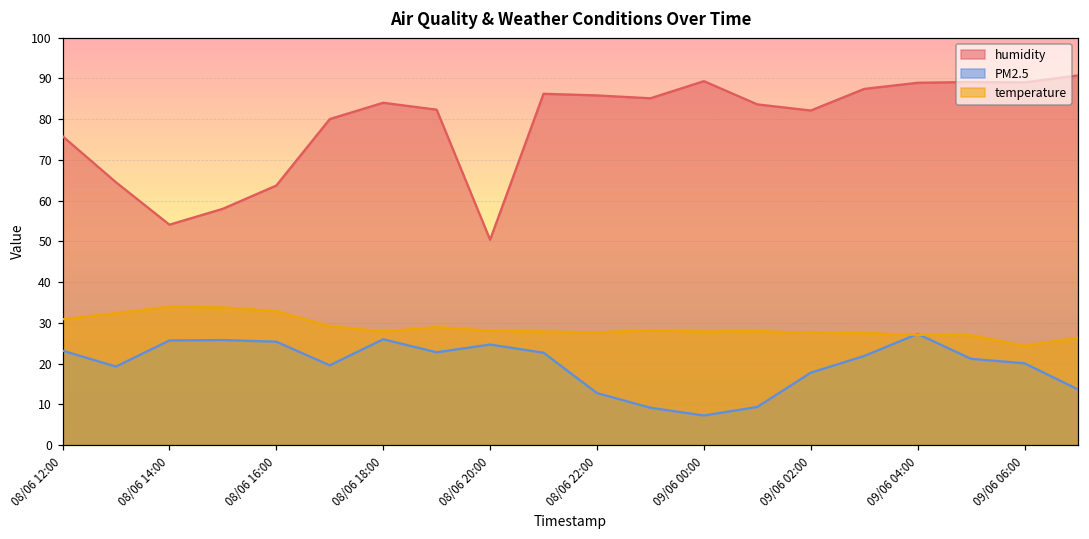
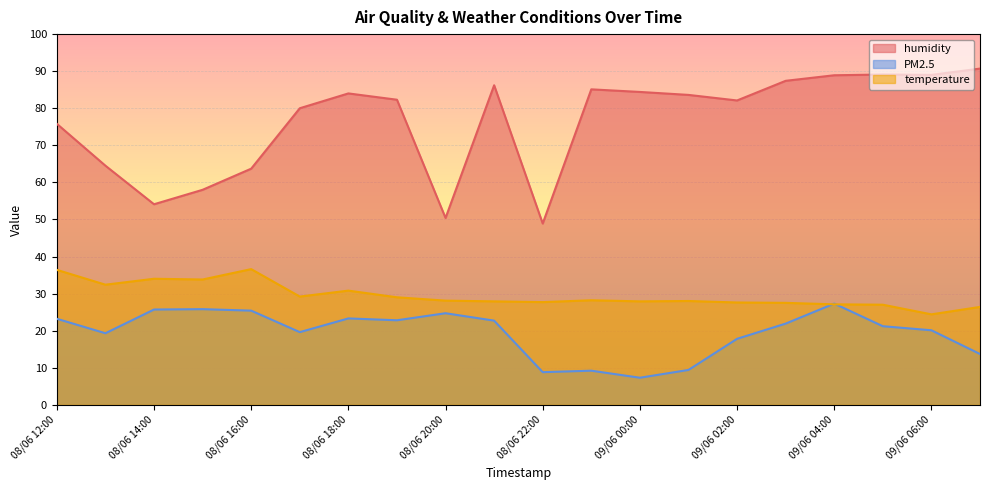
temperature, 08/06 12:00: 31 -> 36
temperature, 08/06 16:00: 33 -> 37
PM2.5, 08/06 18:00: 26 -> 23
temperature, 08/06 18:00: 28 -> 31
humidity, 08/06 22:00: 86 -> 49
PM2.5, 08/06 22:00: 13 -> 9
humidity, 09/06 00:00: 89 -> 84
